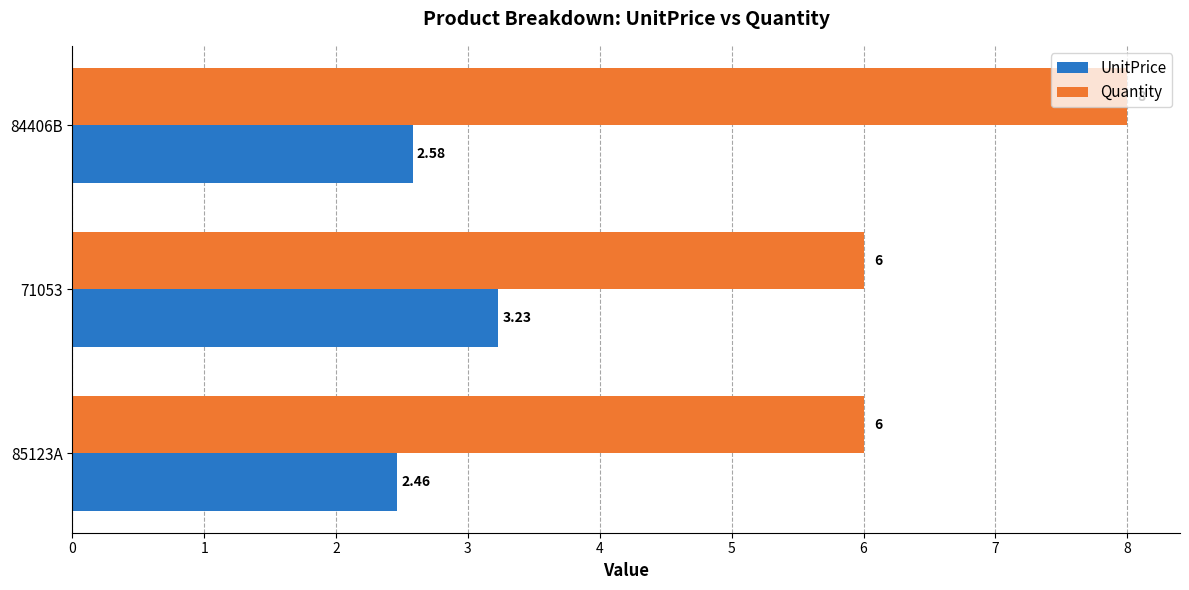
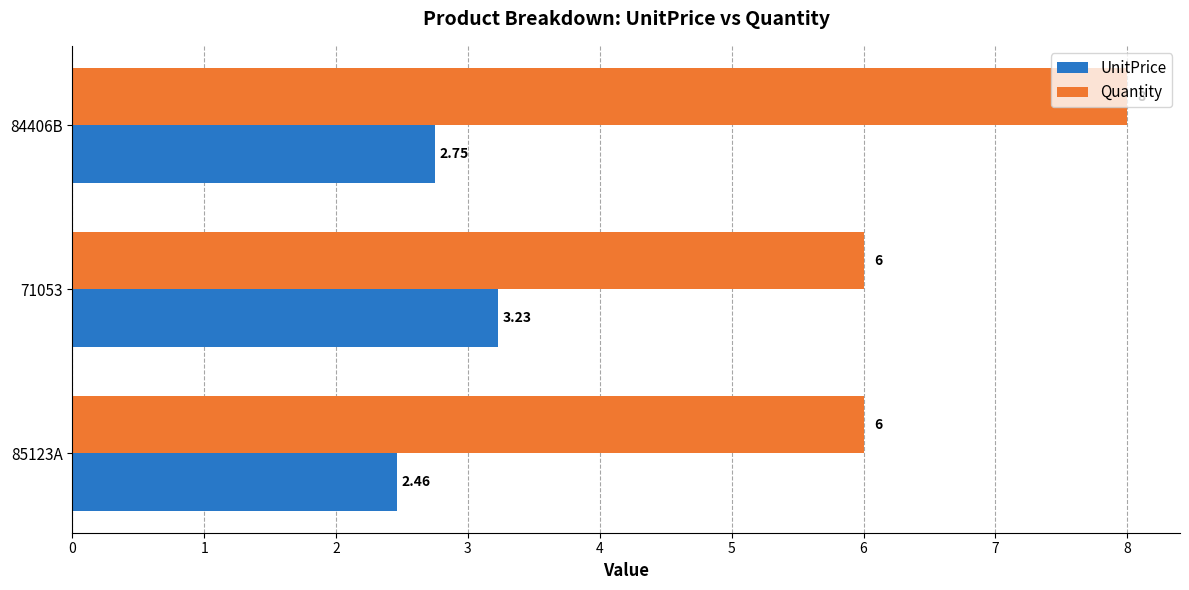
UnitPrice, 84406B: 2.58 -> 2.75
